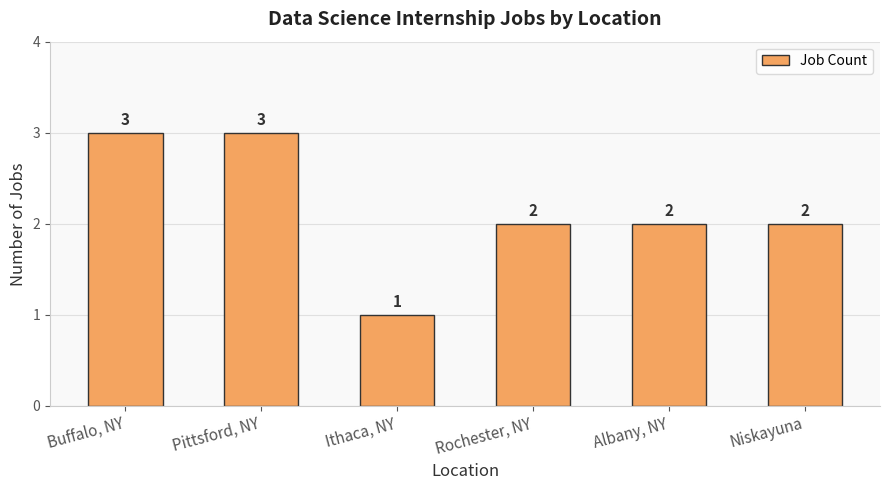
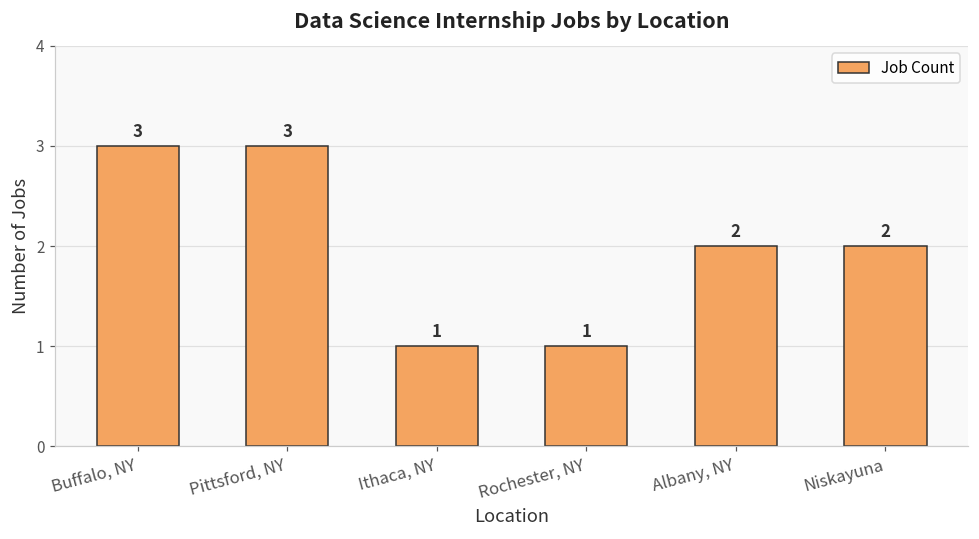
Rochester, NY: 2 -> 1
